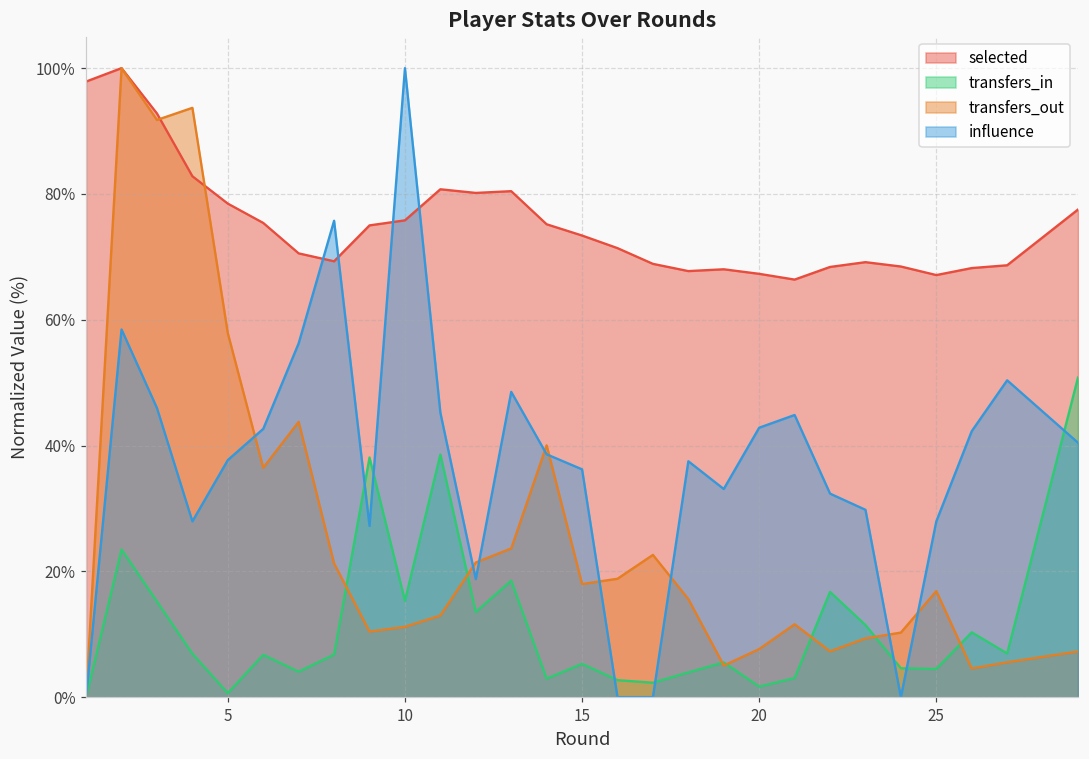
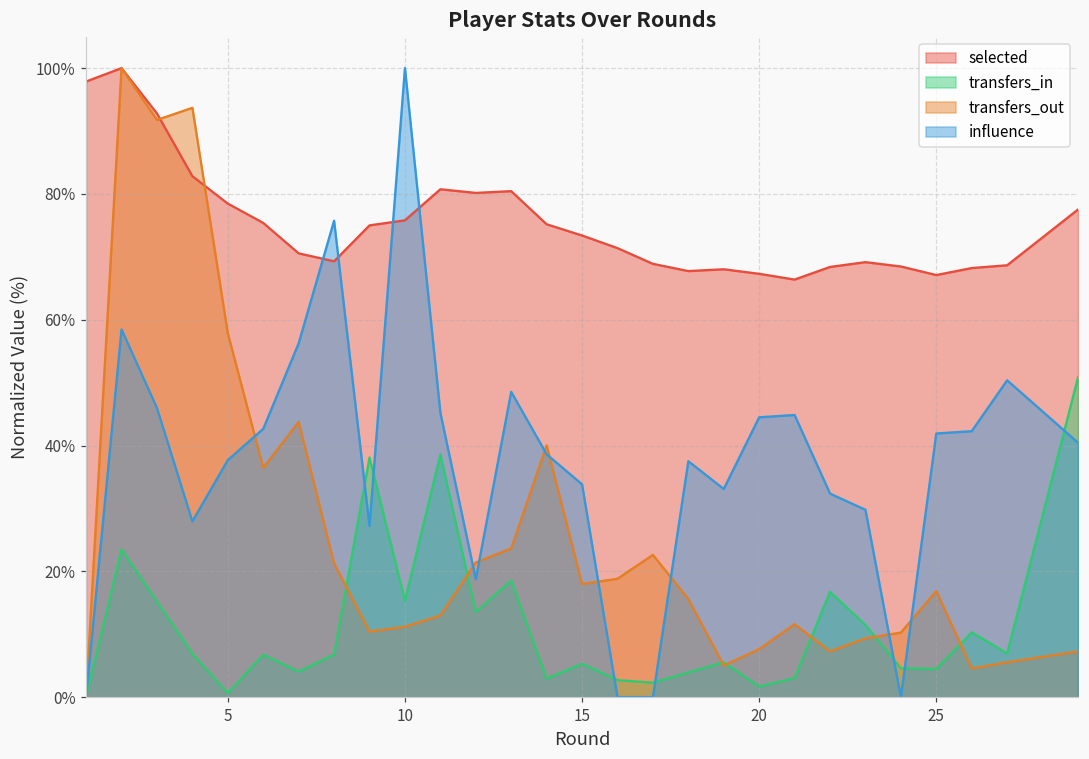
influence, 15: 36% -> 34%
influence, 20: 43% -> 44%
influence, 25: 28% -> 42%
